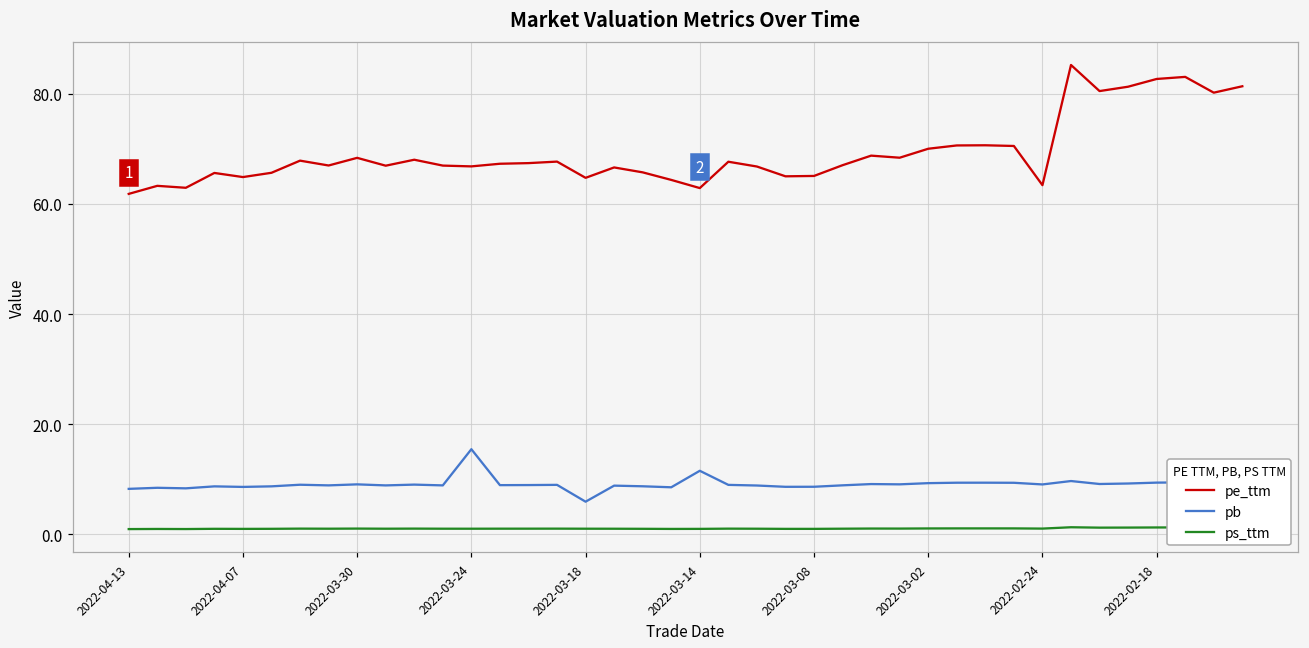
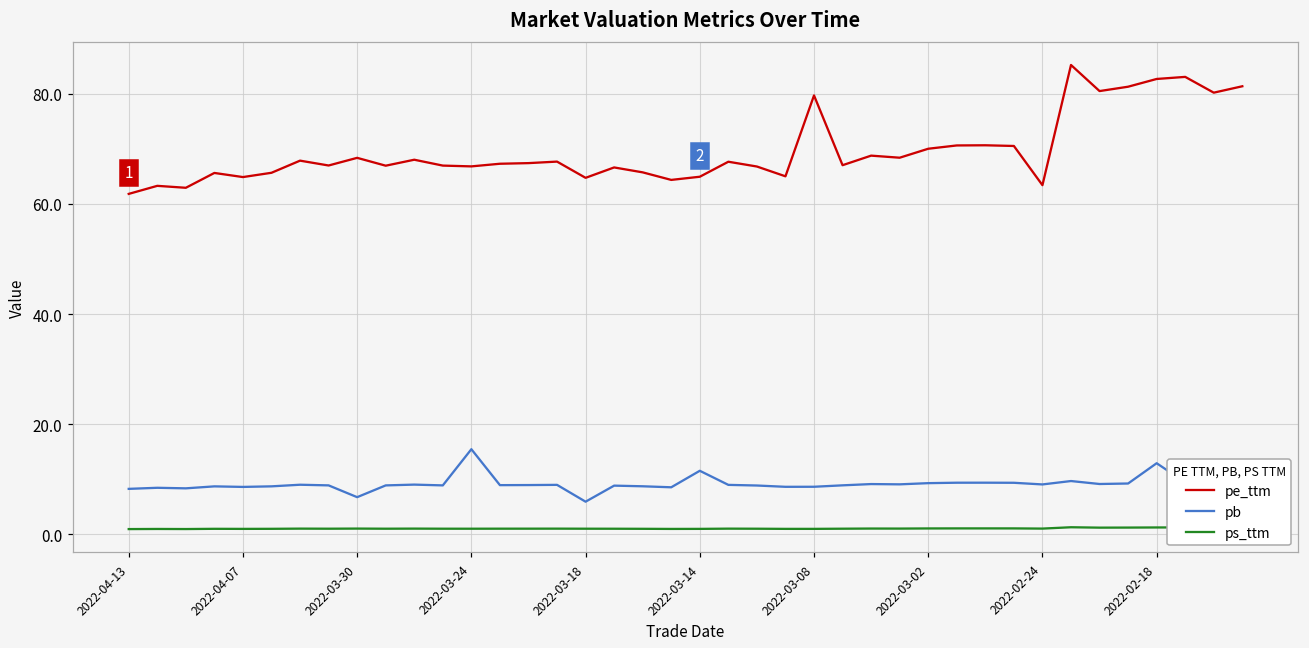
pb, 2022-03-30: 9 -> 7
pe_ttm, 2022-03-14: 63 -> 65
pe_ttm, 2022-03-08: 65 -> 80
pb, 2022-02-18: 9 -> 13
